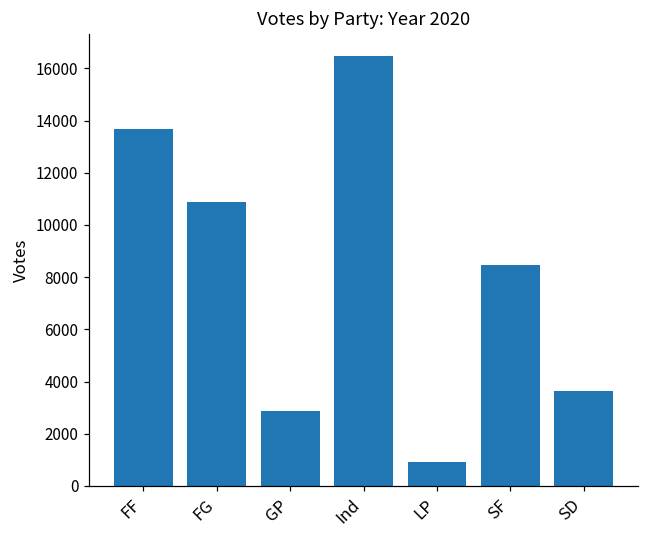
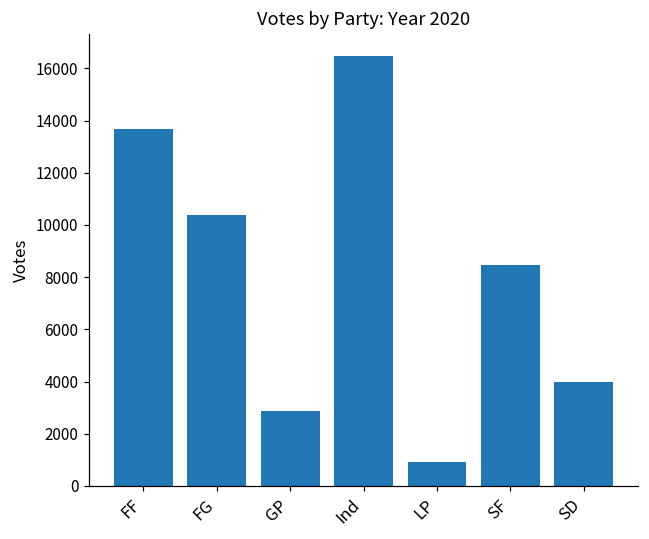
FG: 10900 -> 10400
SD: 3600 -> 4000
